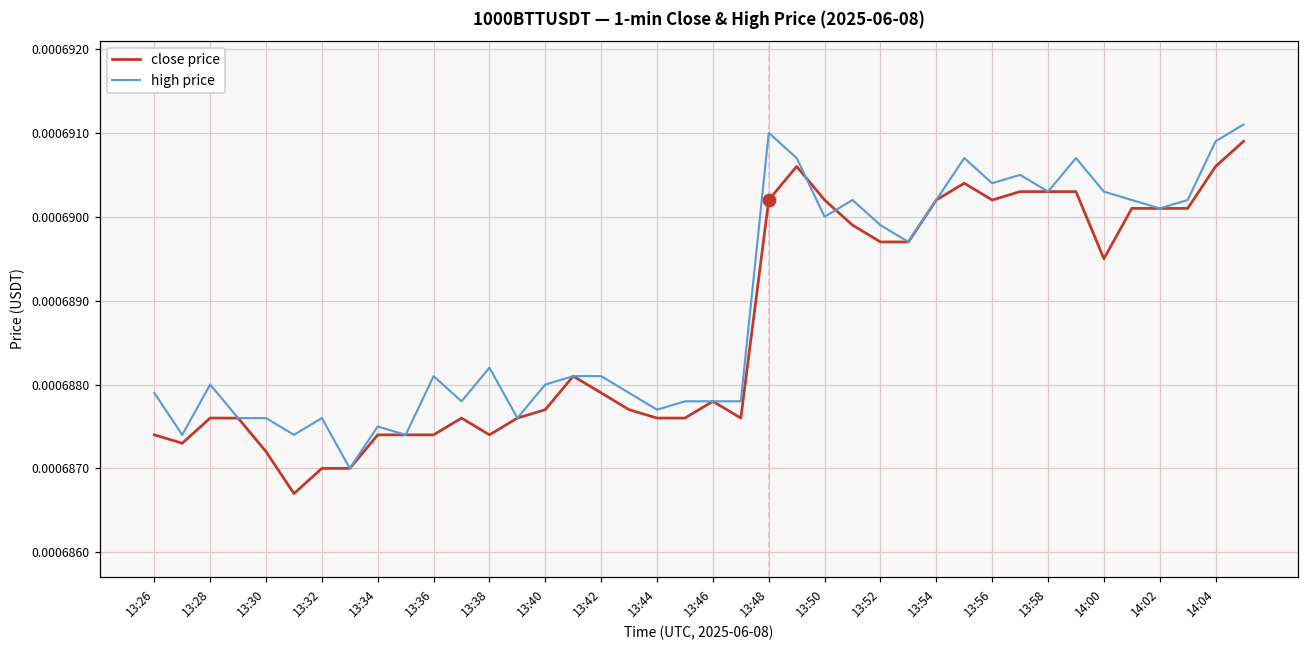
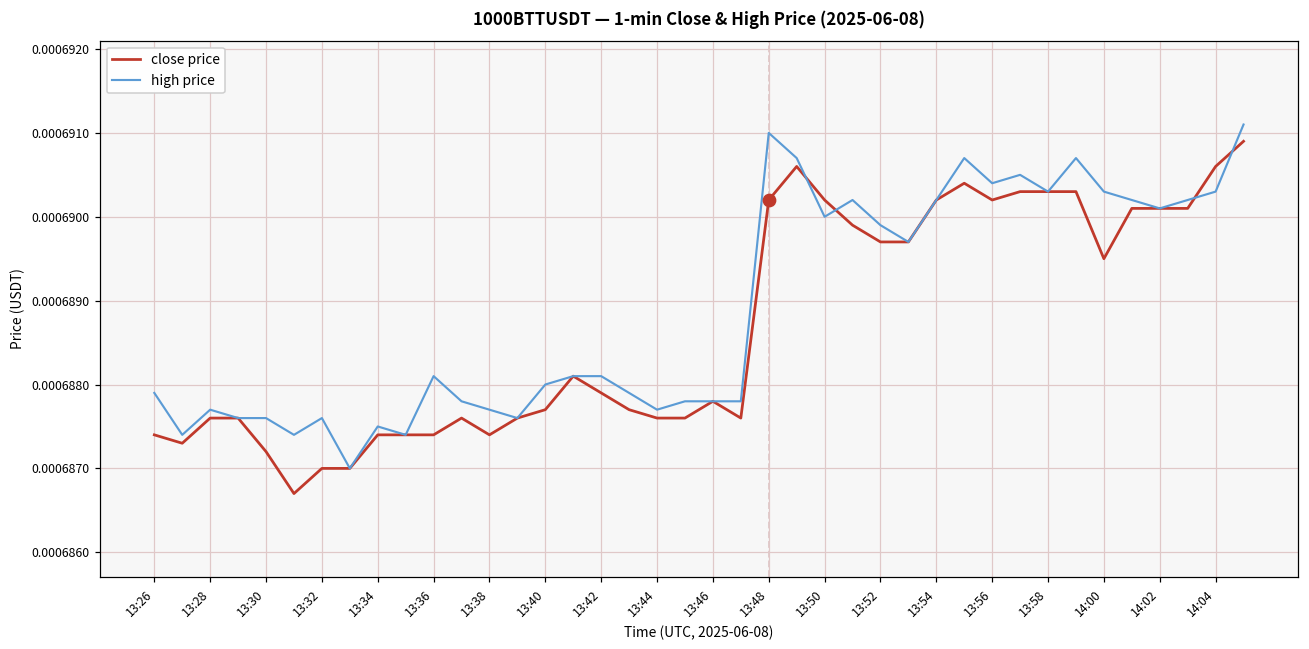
high price, 13:28: 0.0006880 -> 0.0006877
high price, 13:38: 0.0006882 -> 0.0006877
high price, 14:04: 0.0006909 -> 0.0006903
